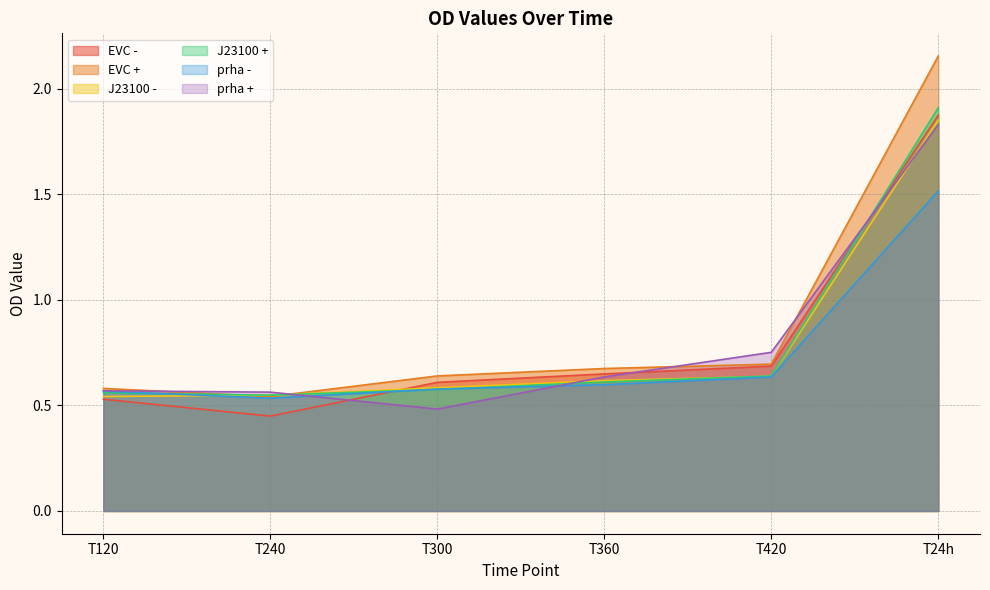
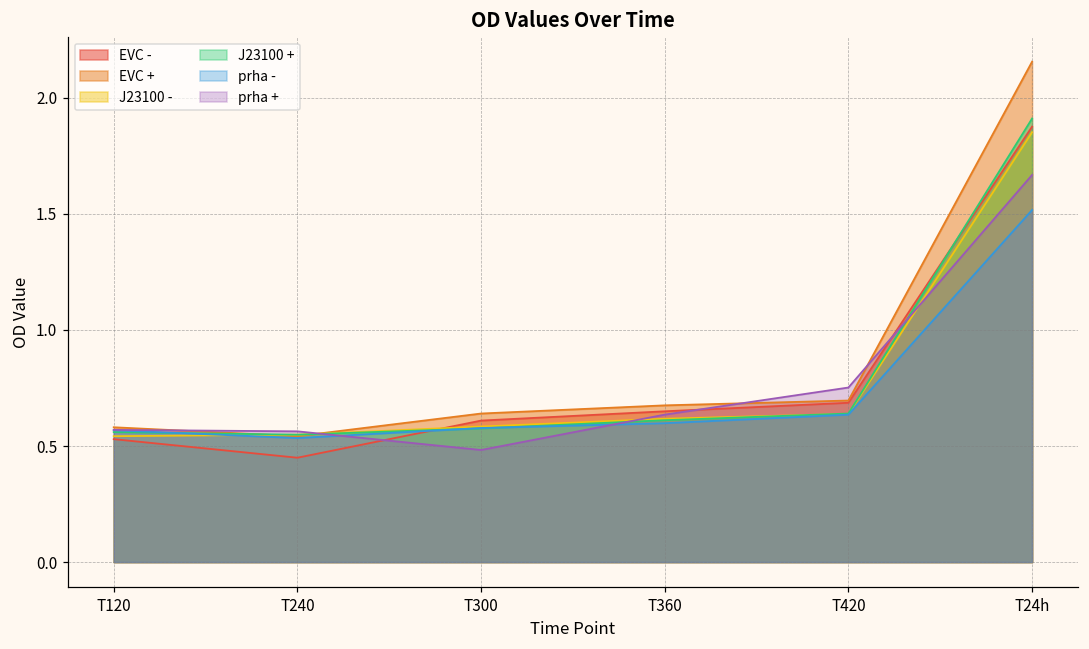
prha +, T24h: 1.83 -> 1.67
